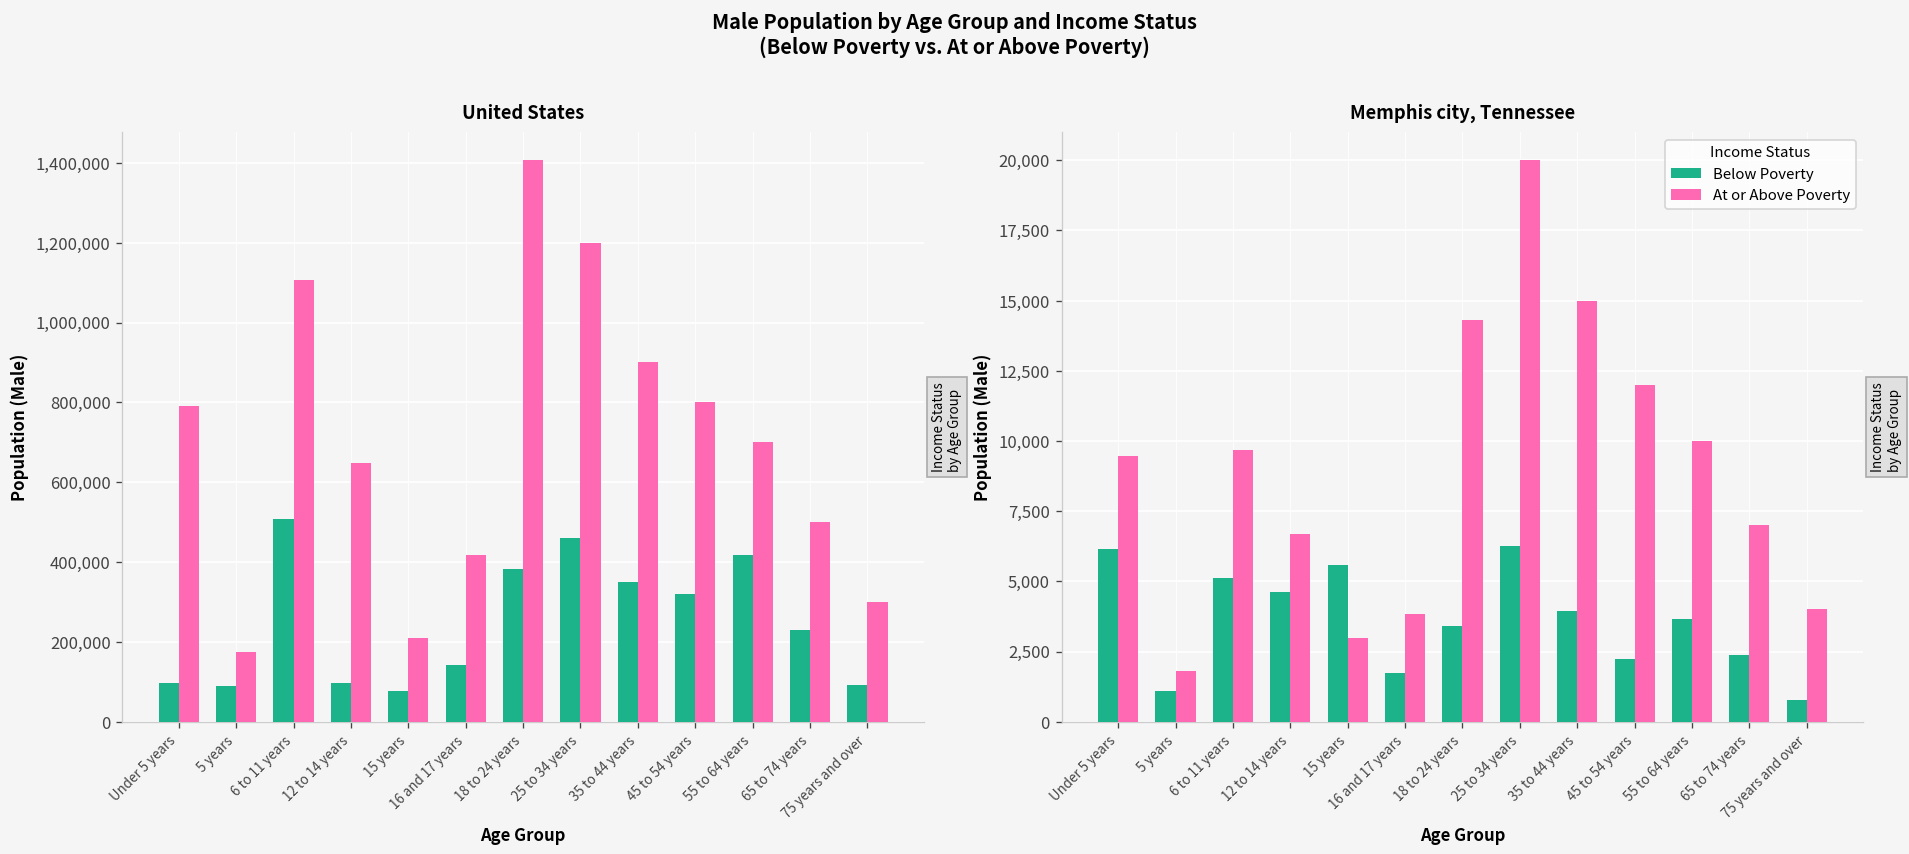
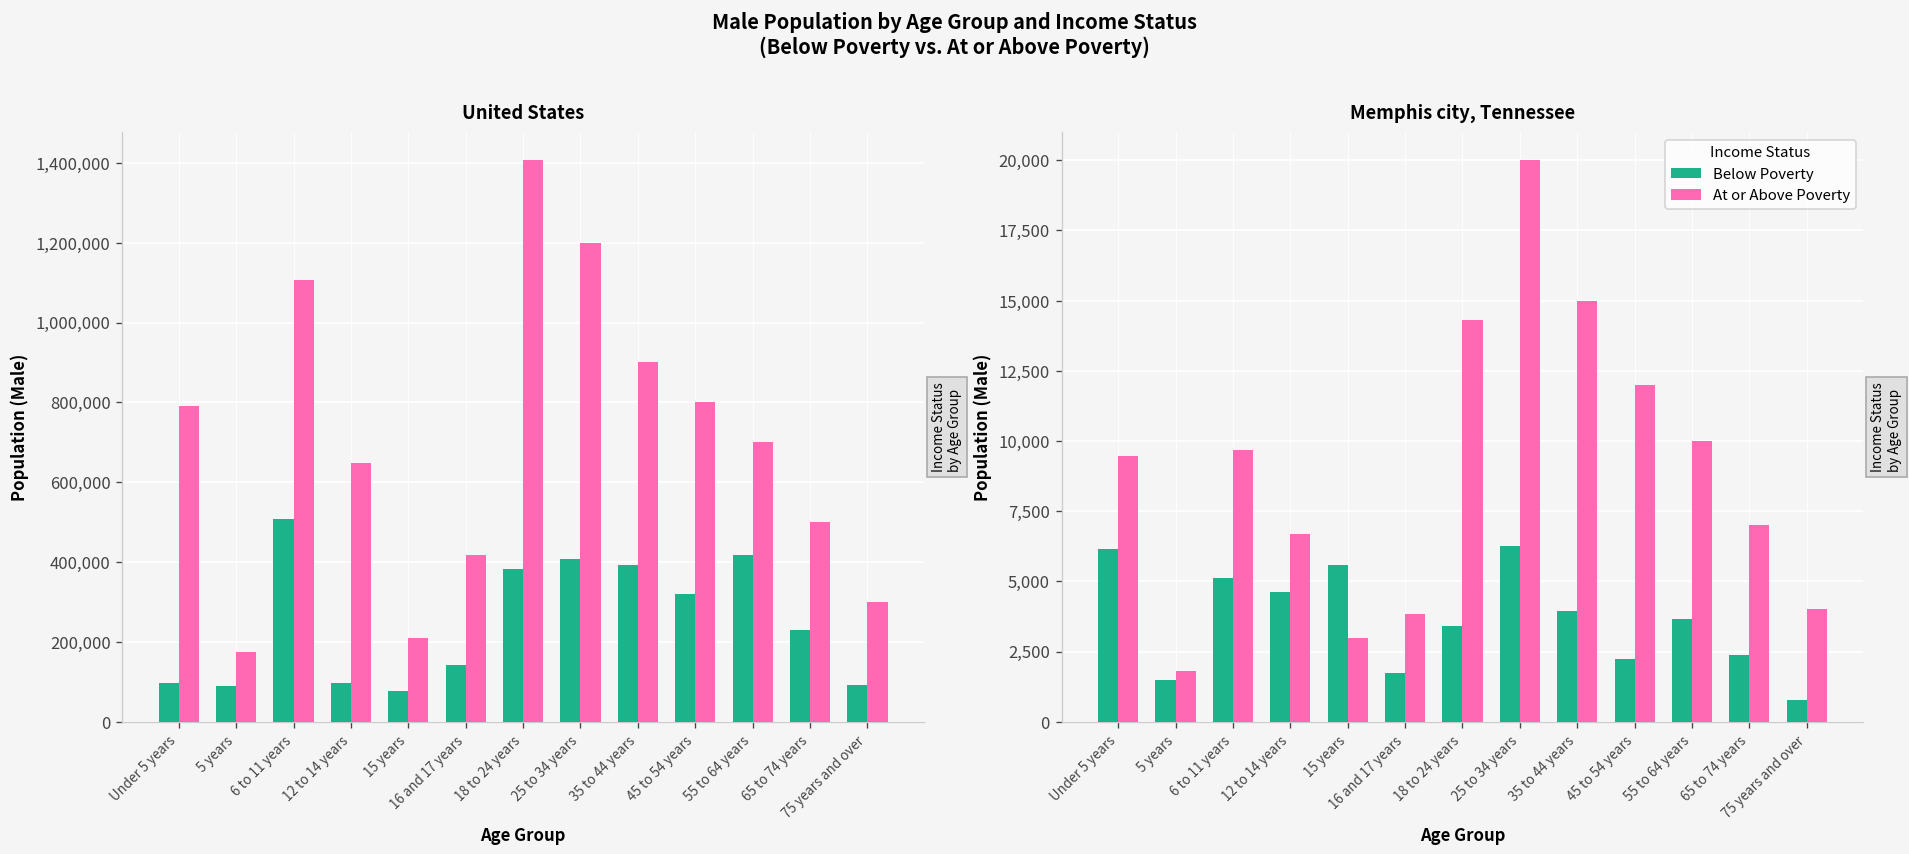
United States, Below Poverty, 25 to 34 years: 460,000 -> 410,000
United States, Below Poverty, 35 to 44 years: 350,000 -> 390,000
Memphis city, Tennessee, Below Poverty, 5 years: 1,100 -> 1,500
